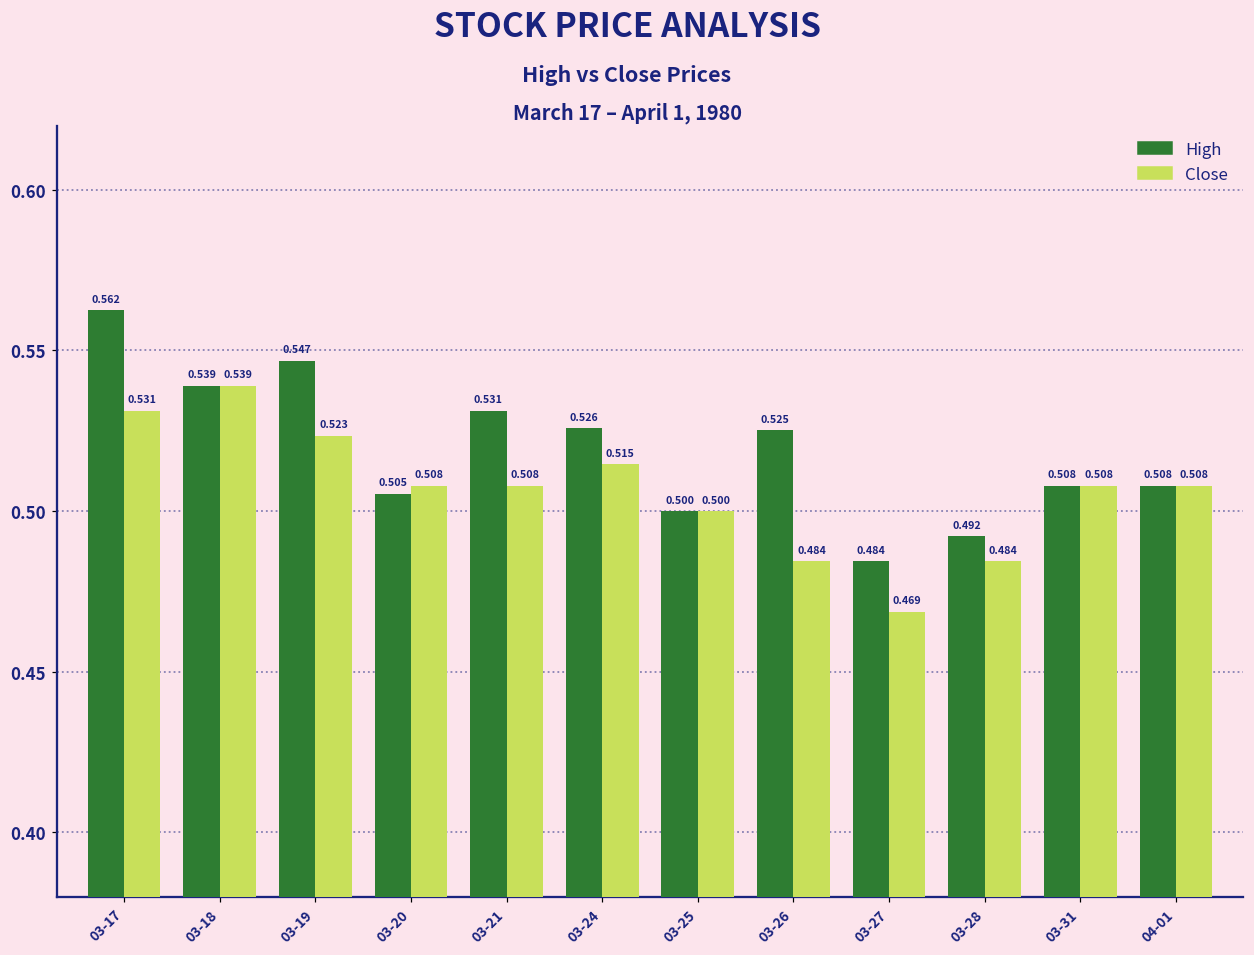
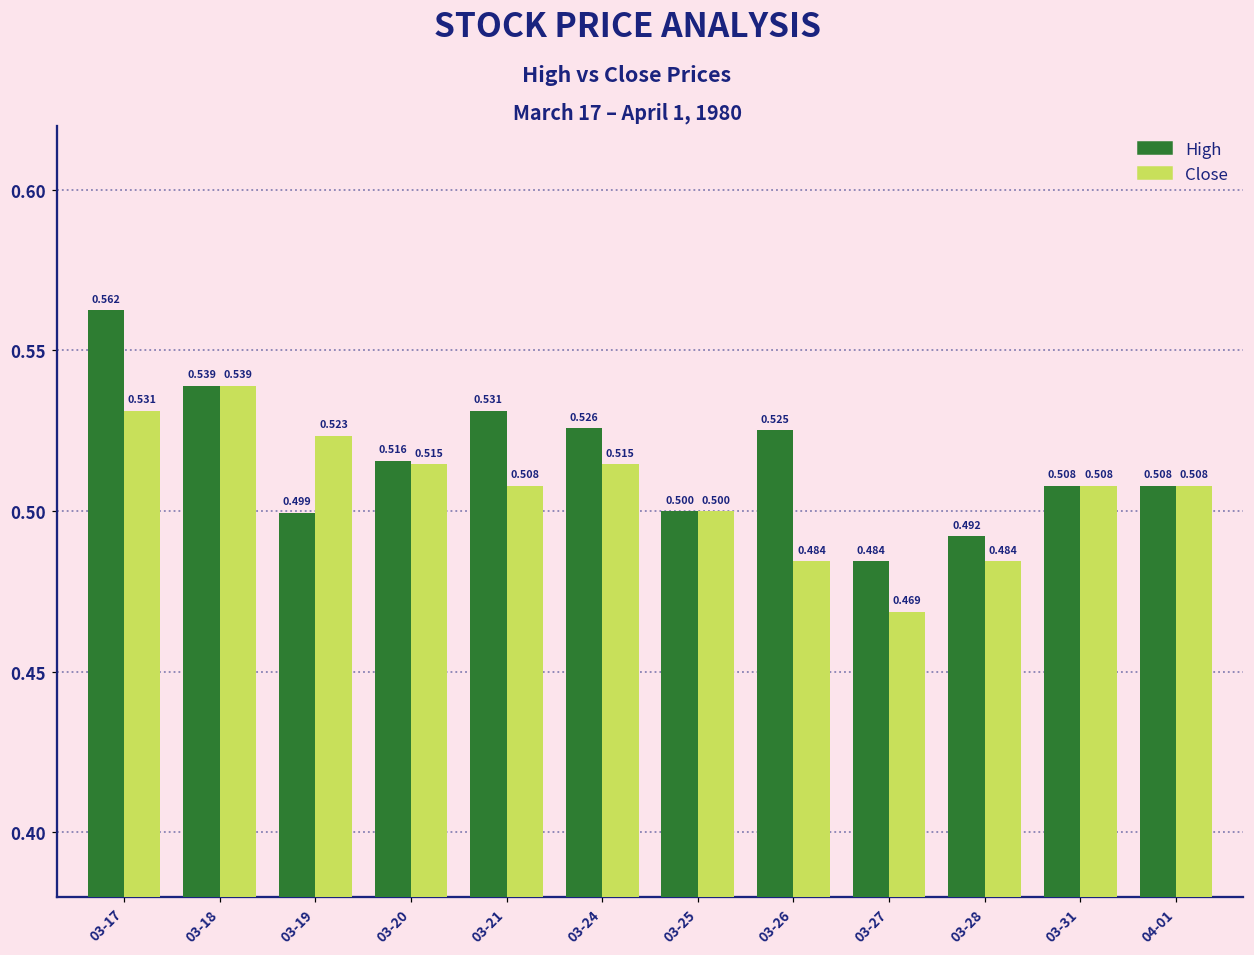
High, 03-19: 0.547 -> 0.499
High, 03-20: 0.505 -> 0.516
Close, 03-20: 0.508 -> 0.515
